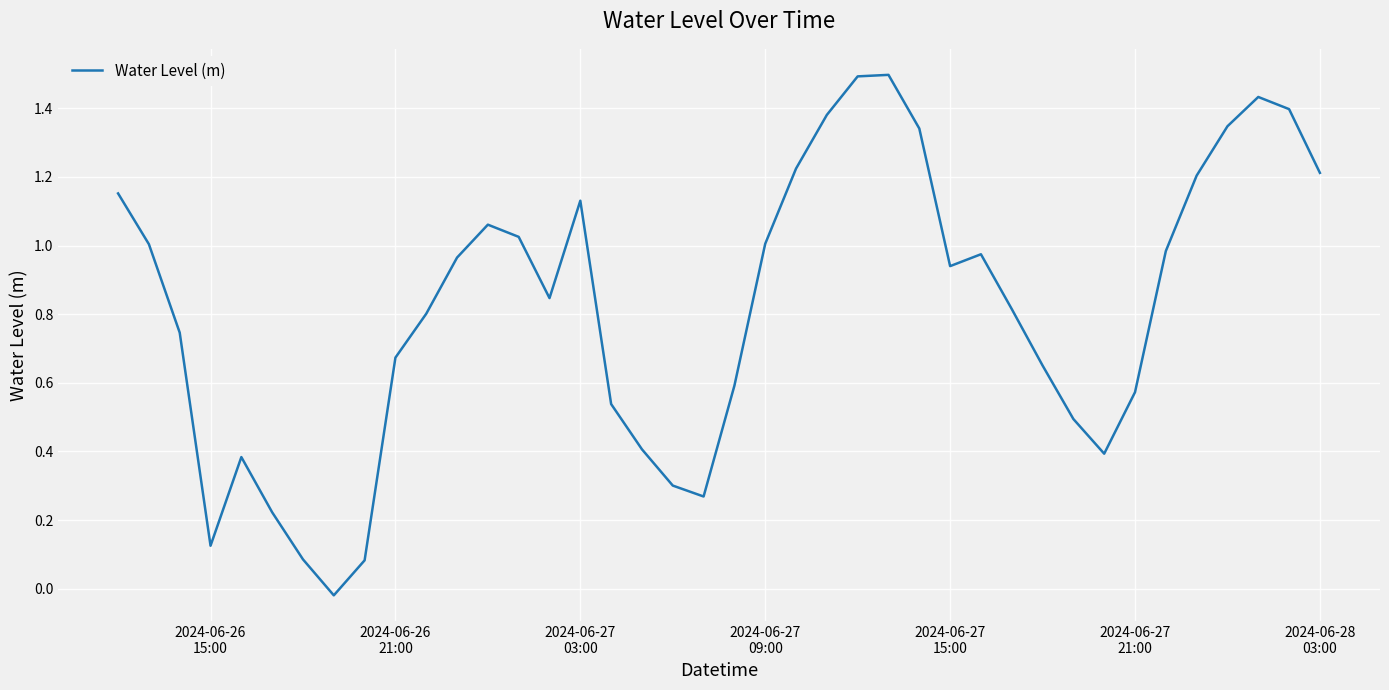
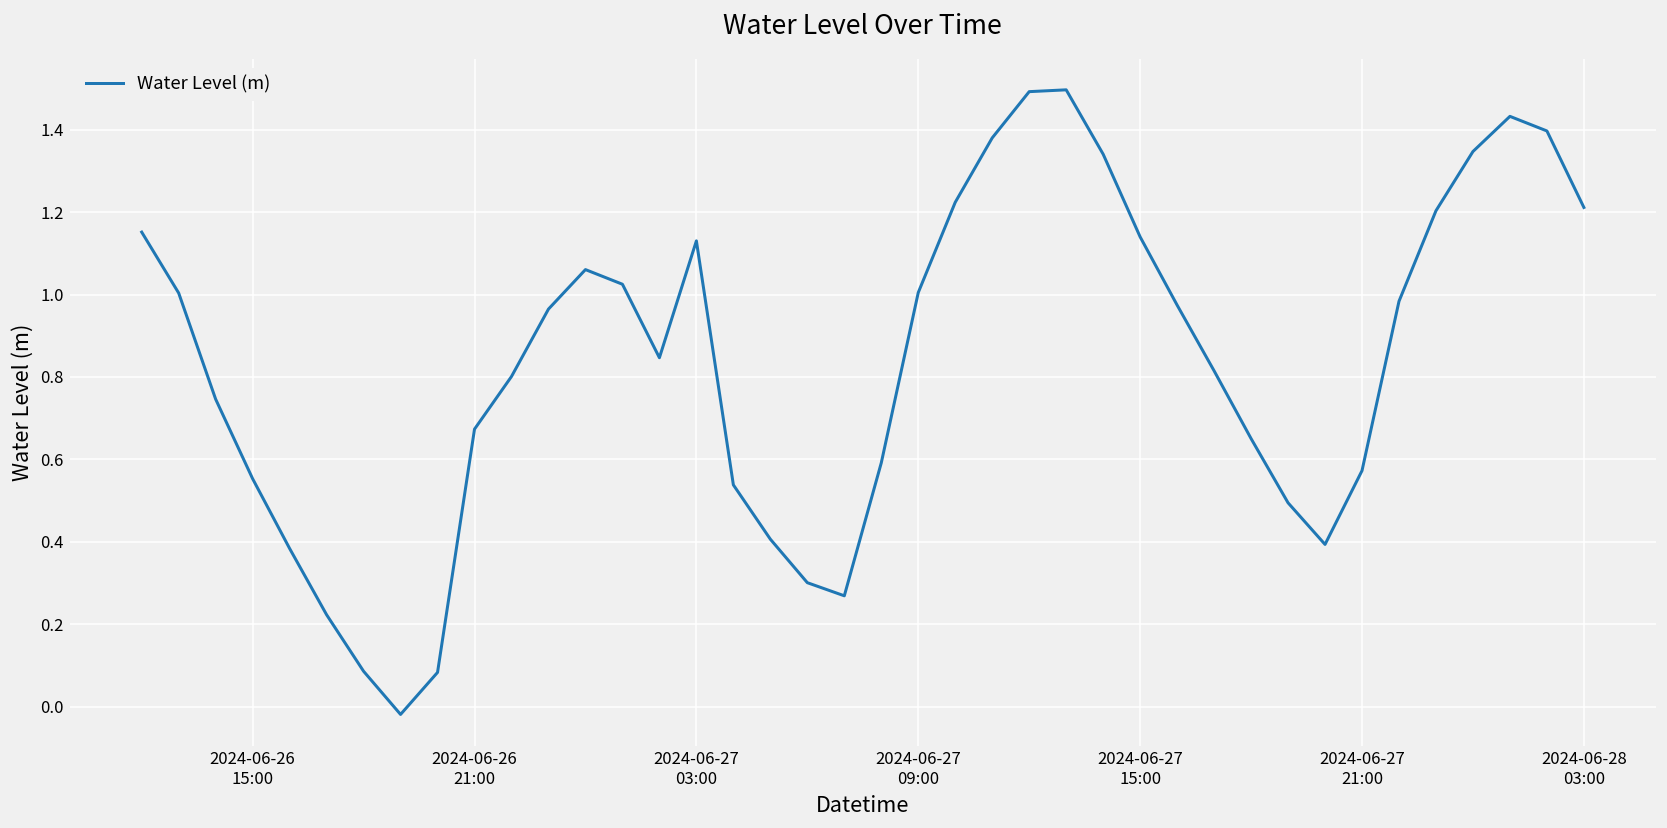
2024-06-26 15:00: 0.13 -> 0.55
2024-06-27 15:00: 0.94 -> 1.14
